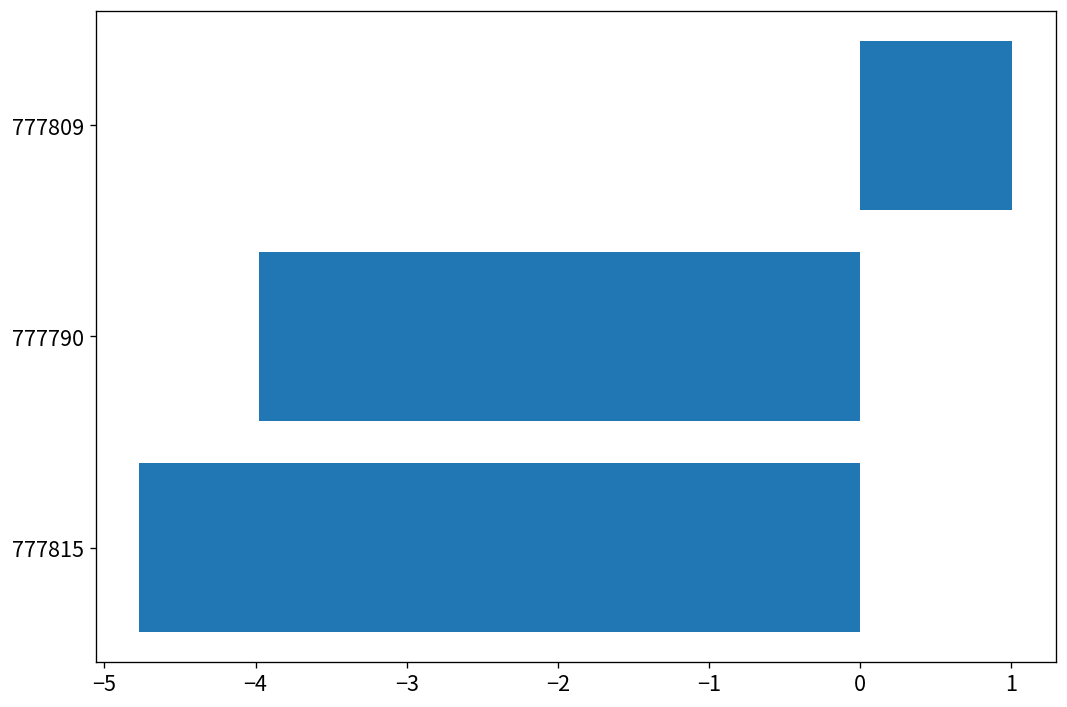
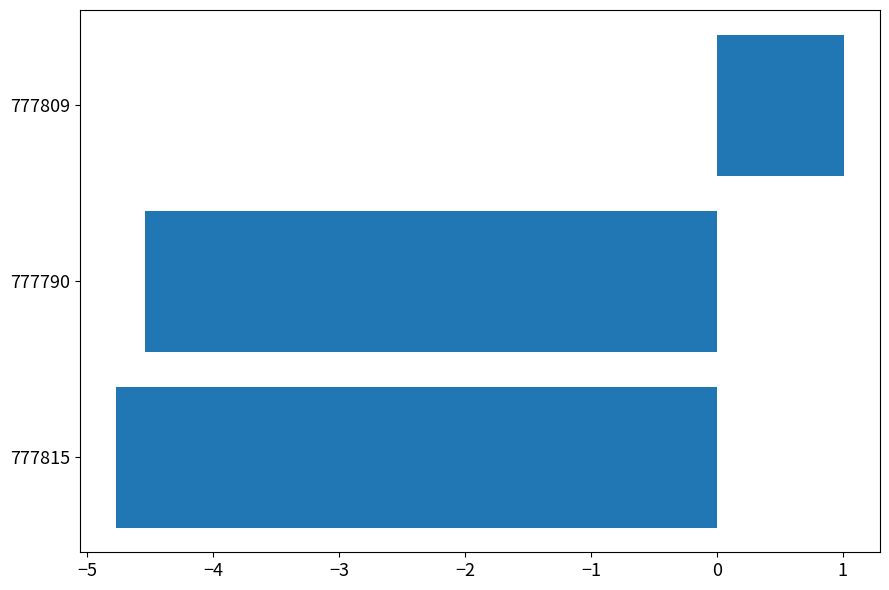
777790: -3.97 -> -4.54
